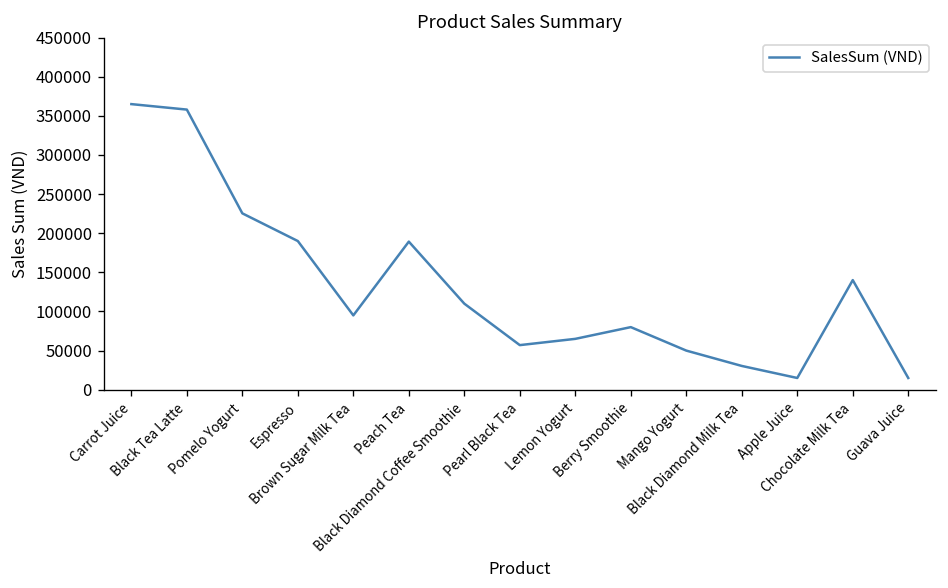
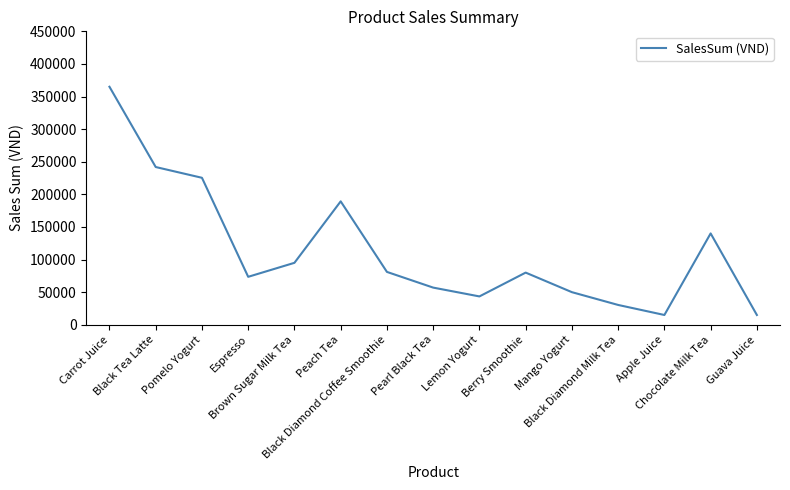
Black Tea Latte: 360000 -> 240000
Espresso: 190000 -> 70000
Black Diamond Coffee Smoothie: 110000 -> 80000
Lemon Yogurt: 70000 -> 40000
